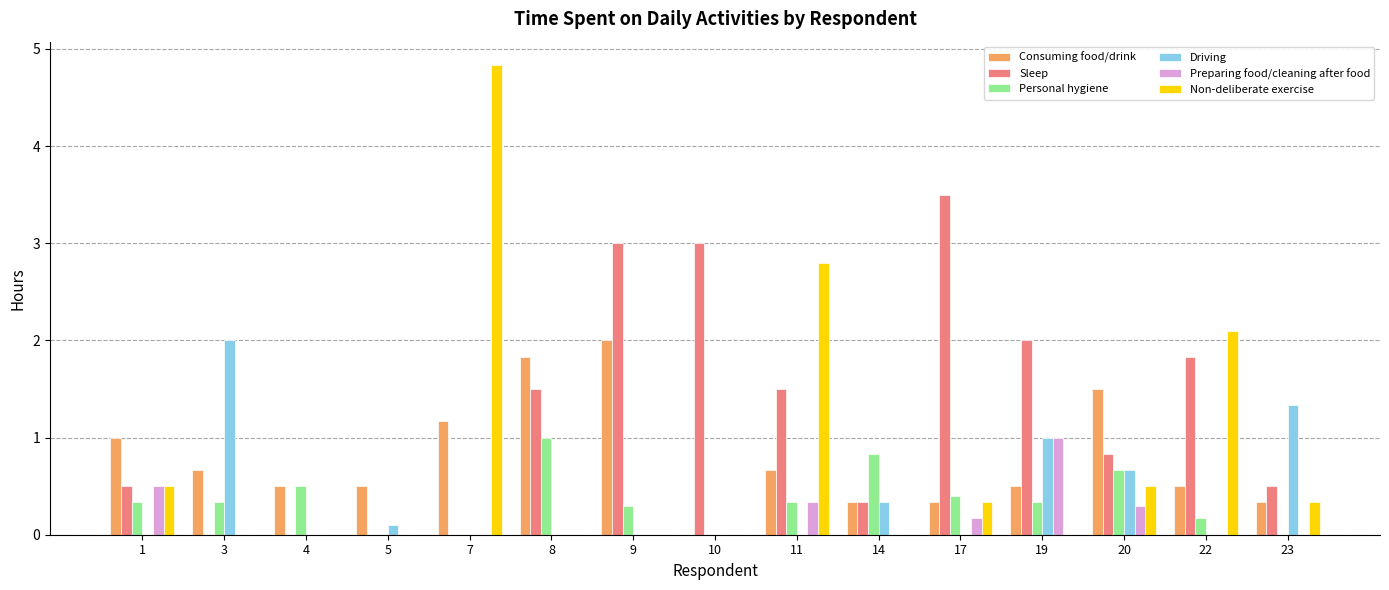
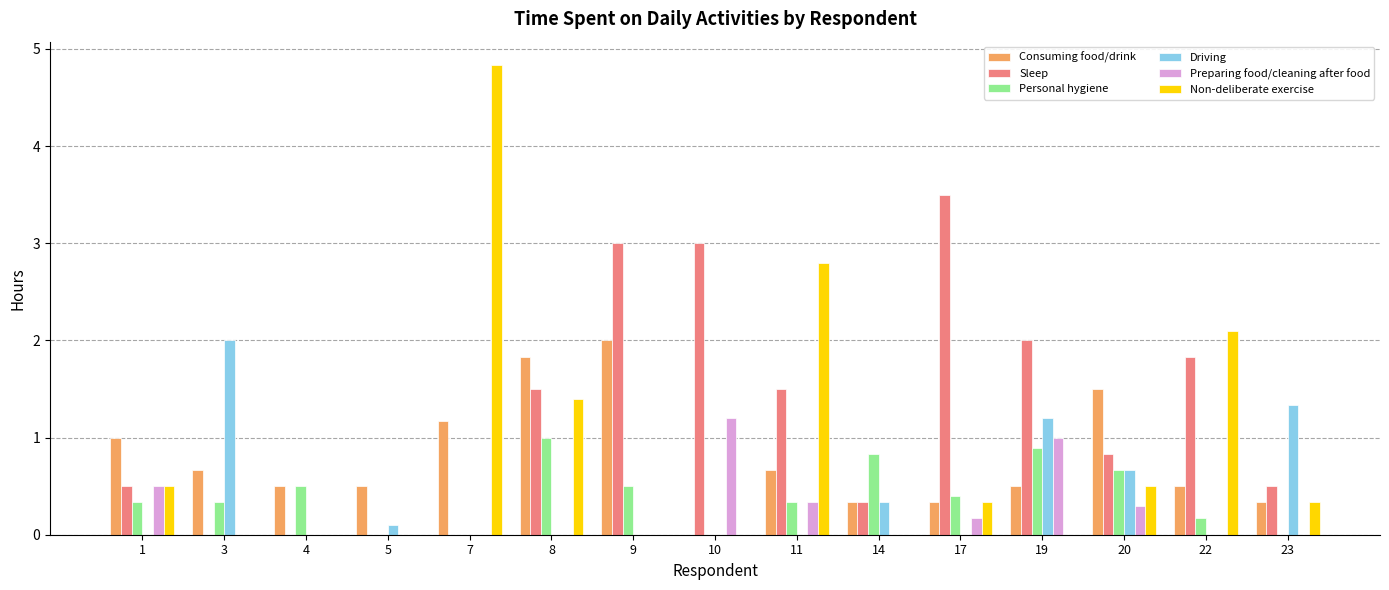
Non-deliberate exercise, 8: 0.0 -> 1.4
Personal hygiene, 9: 0.3 -> 0.5
Preparing food/cleaning after food, 10: 0.0 -> 1.2
Personal hygiene, 19: 0.3 -> 0.9
Driving, 19: 1.0 -> 1.2
